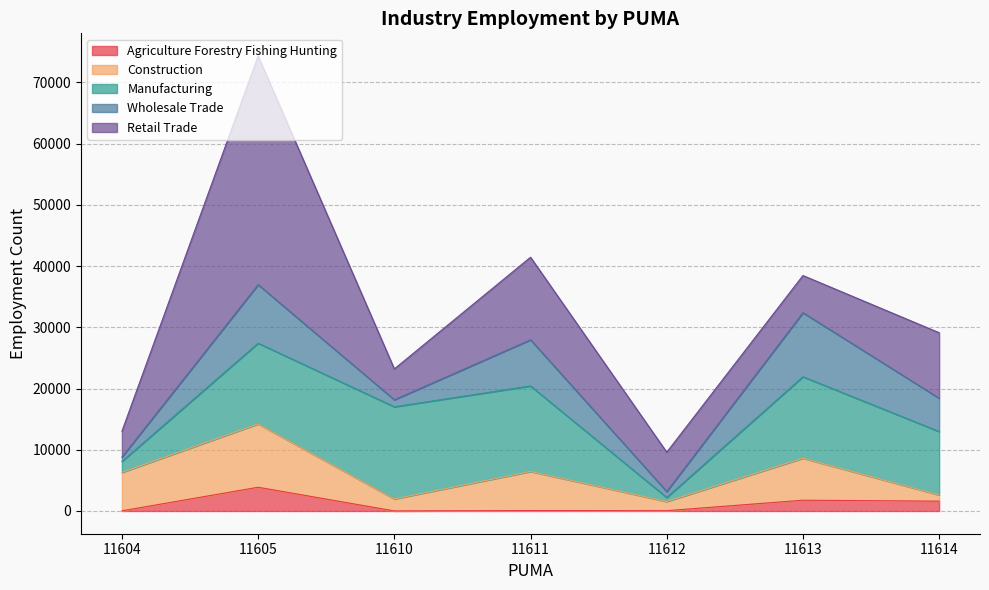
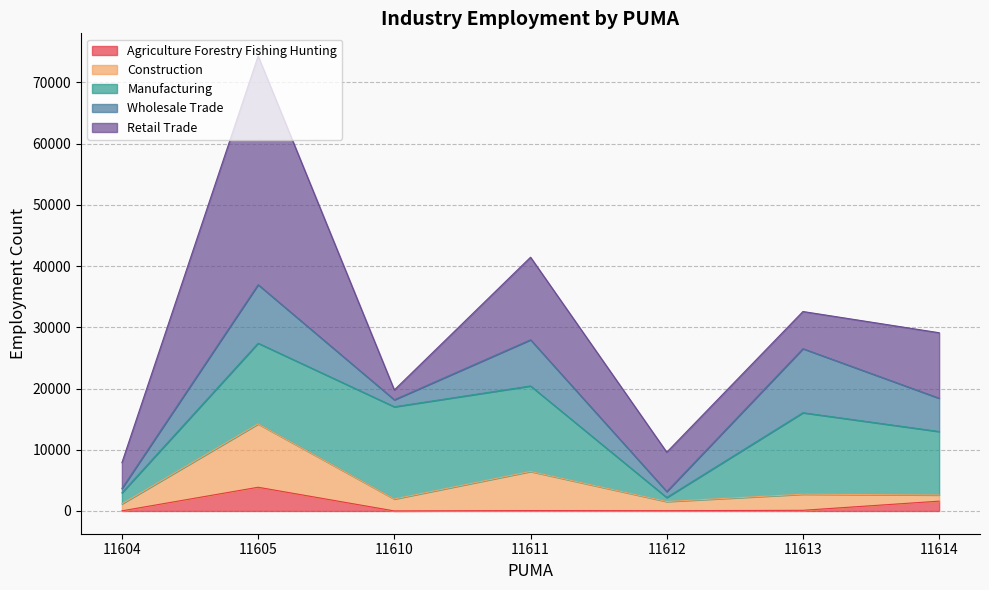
Construction, 11604: 6000 -> 1000
Retail Trade, 11610: 5000 -> 2000
Agriculture Forestry Fishing Hunting, 11613: 2000 -> 0
Construction, 11613: 7000 -> 3000
